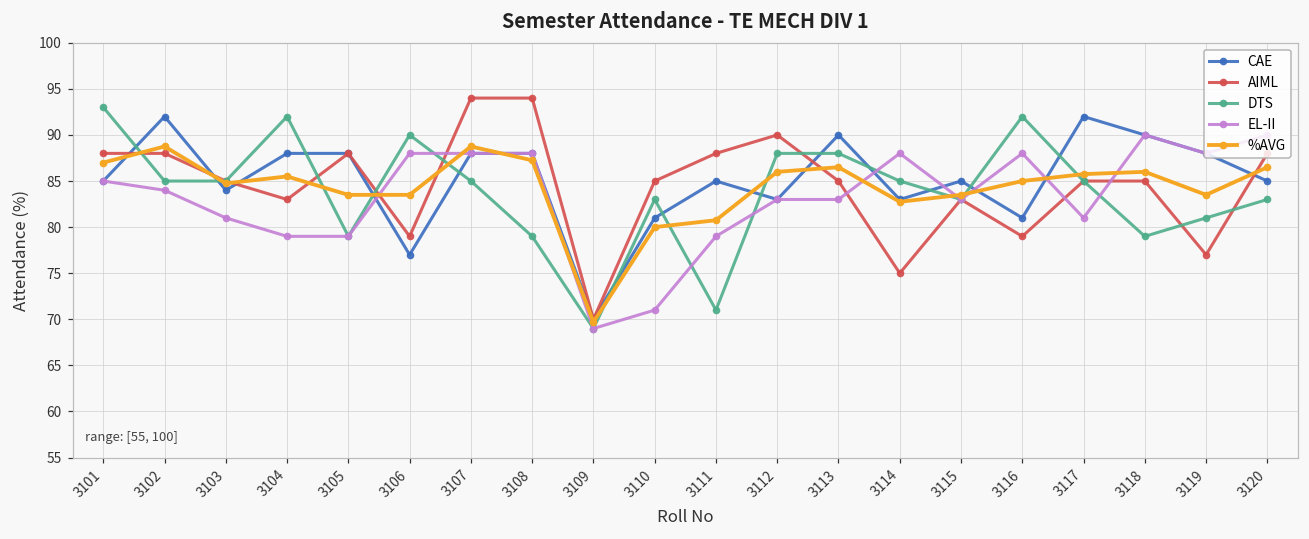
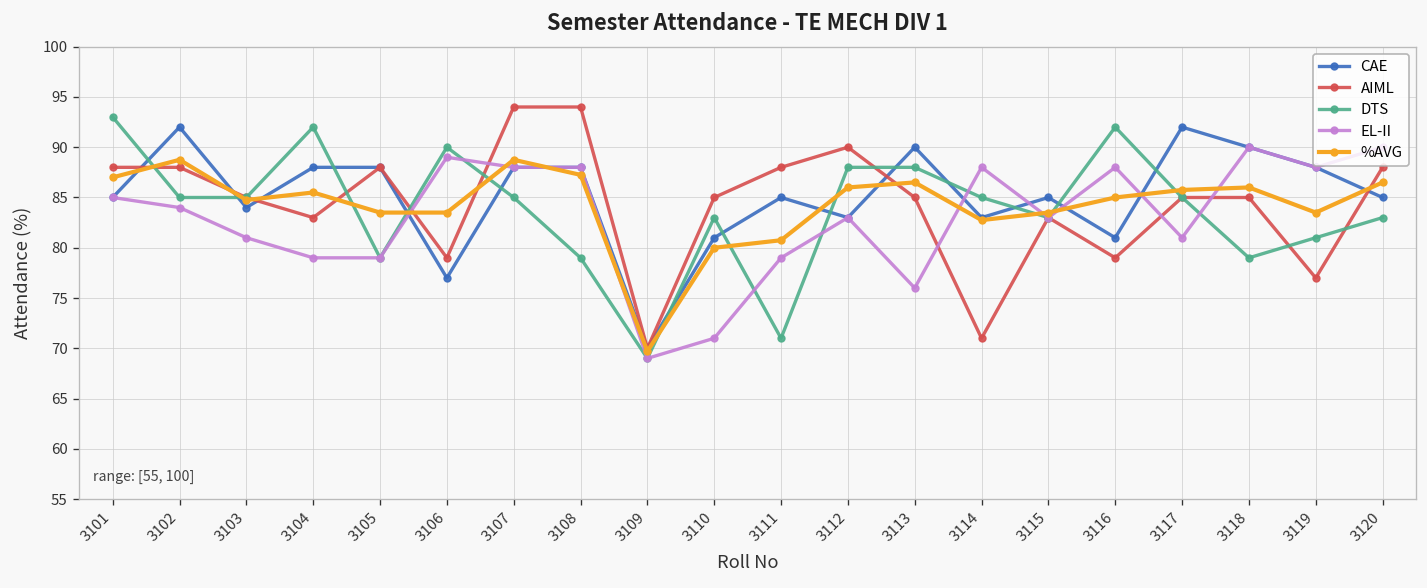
EL-II, 3106: 88 -> 89
EL-II, 3113: 83 -> 76
AIML, 3114: 75 -> 71
